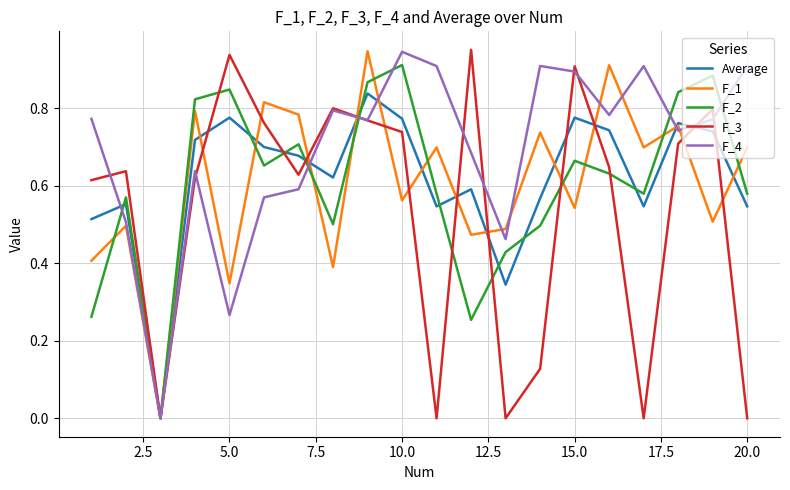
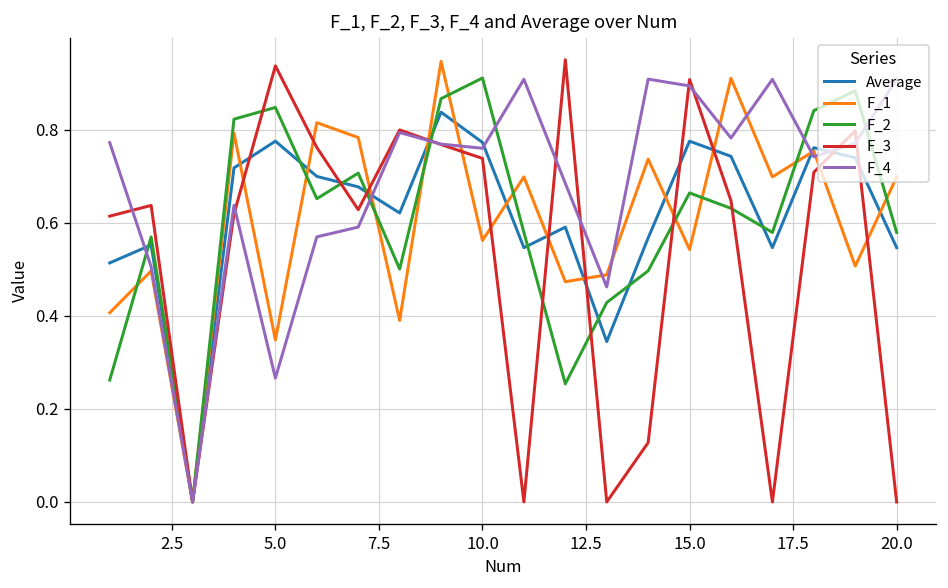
F_4, 10.0: 0.95 -> 0.76
